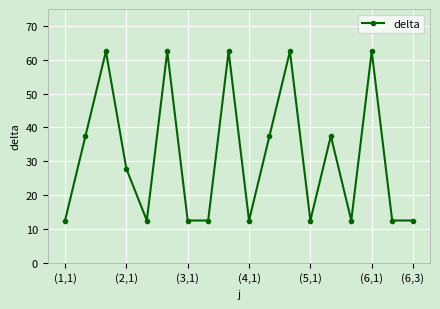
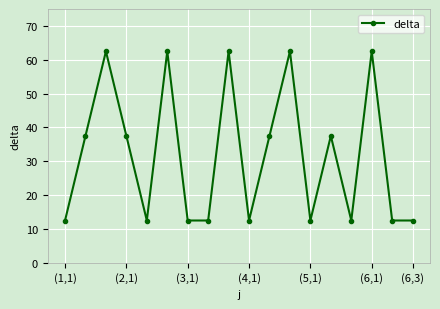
(2,1): 28 -> 38
